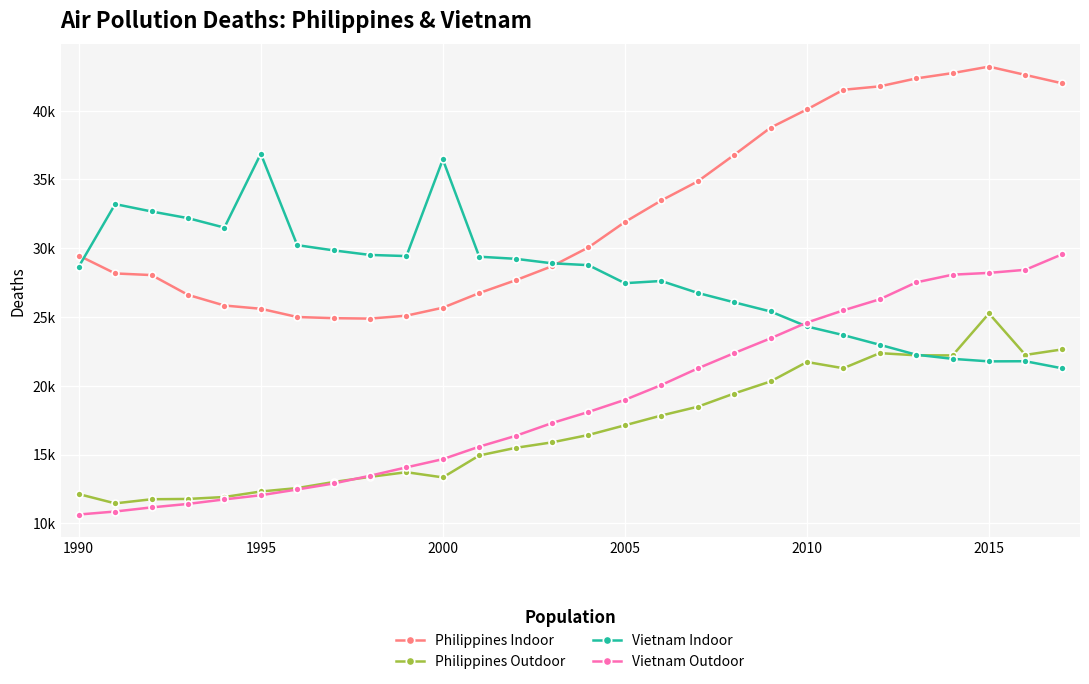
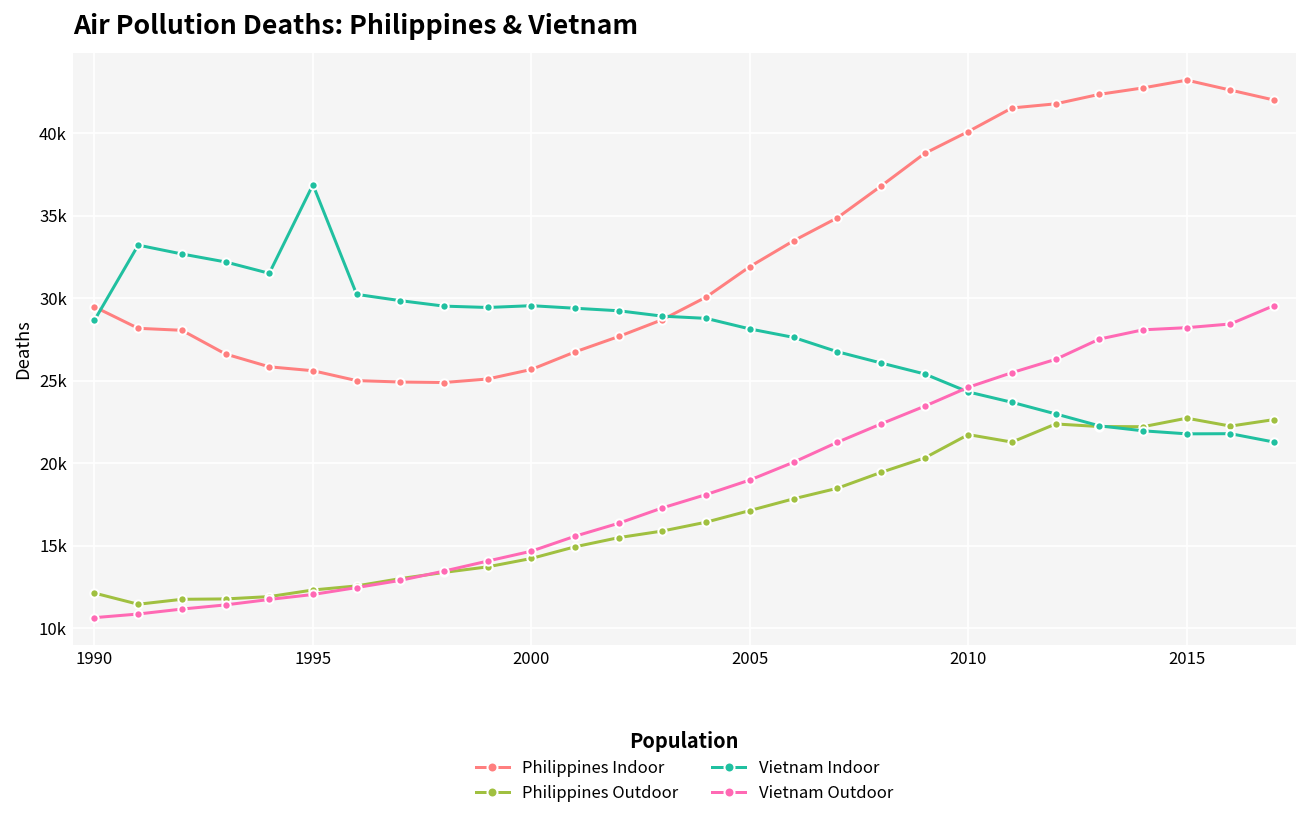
Philippines Outdoor, 2000: 13300 -> 14200
Vietnam Indoor, 2000: 36500 -> 29500
Vietnam Indoor, 2005: 27500 -> 28100
Philippines Outdoor, 2015: 25300 -> 22700
